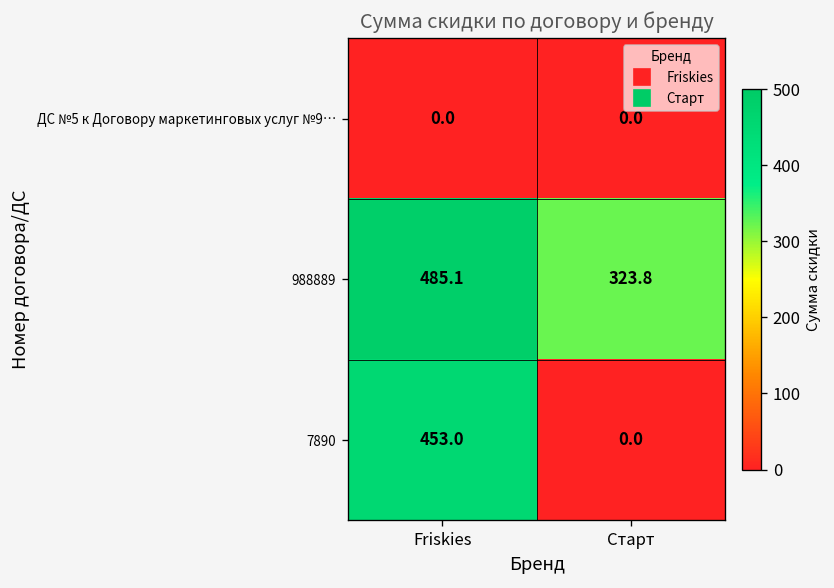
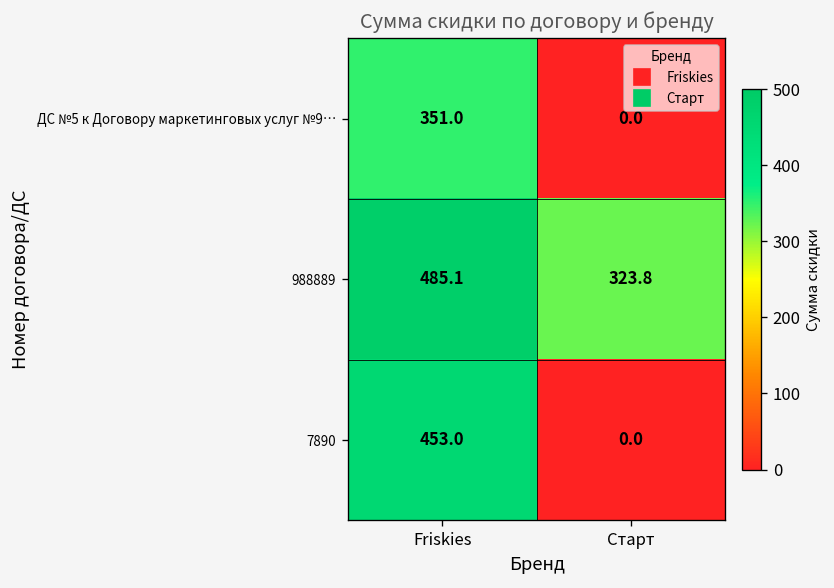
ДС №5 к Договору маркетинговых услуг №9…, Friskies: 0.0 -> 351.0
